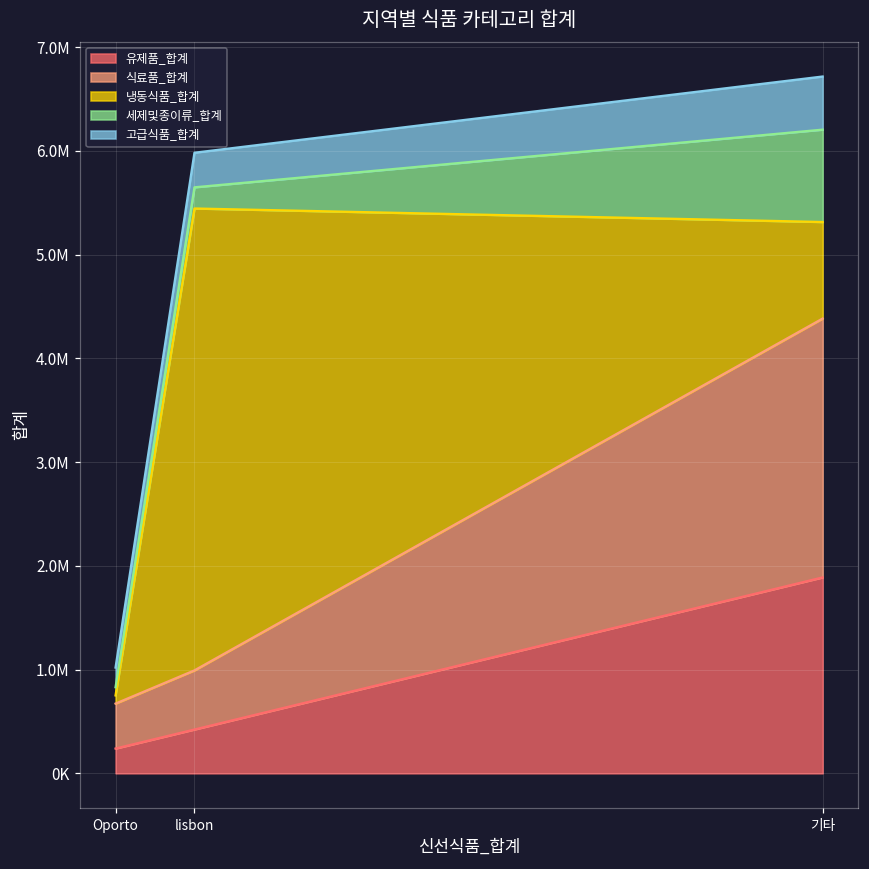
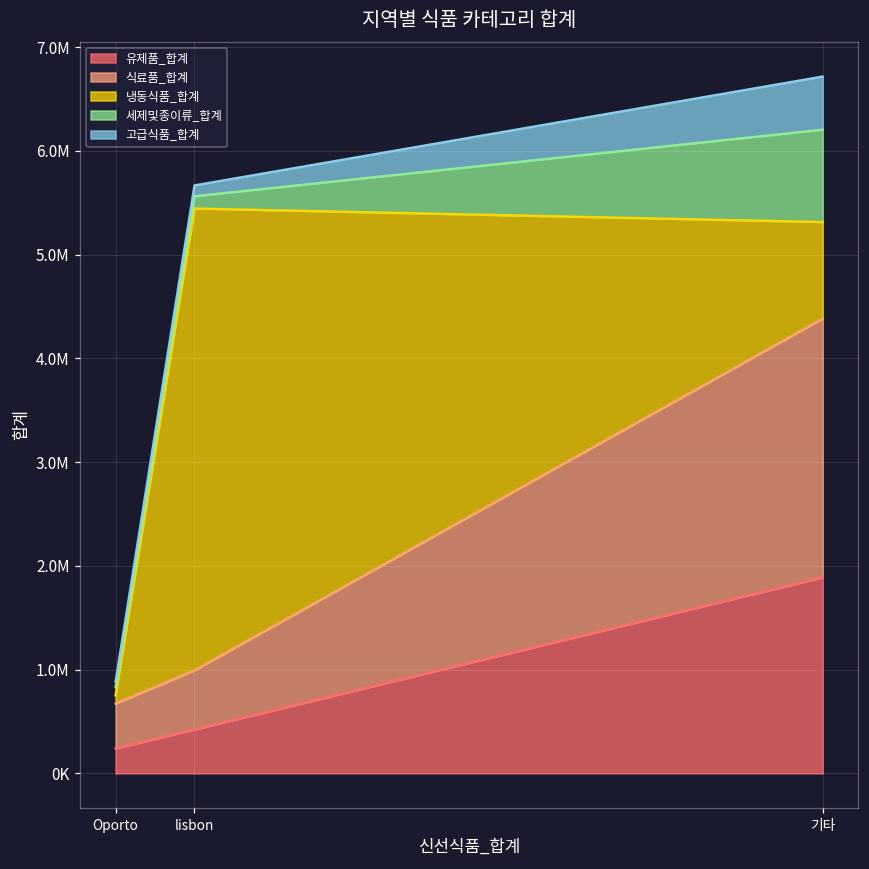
고급식품_합계, Oporto: 200000 -> 100000
세제및종이류_합계, lisbon: 200000 -> 100000
고급식품_합계, lisbon: 300000 -> 100000
